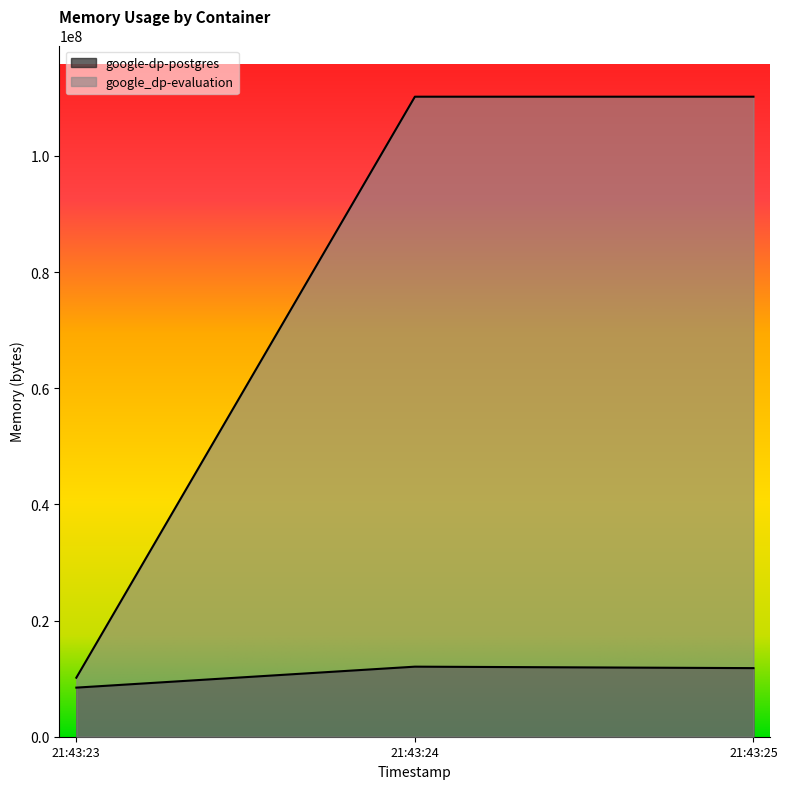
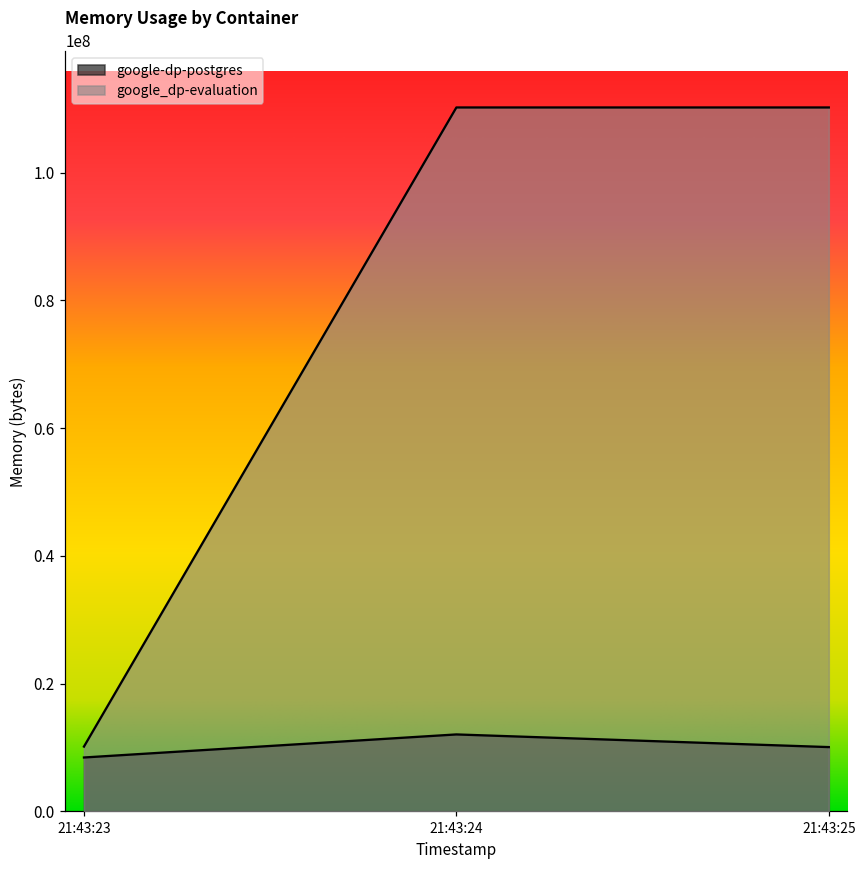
google-dp-postgres, 21:43:25: 12000000 -> 10000000
